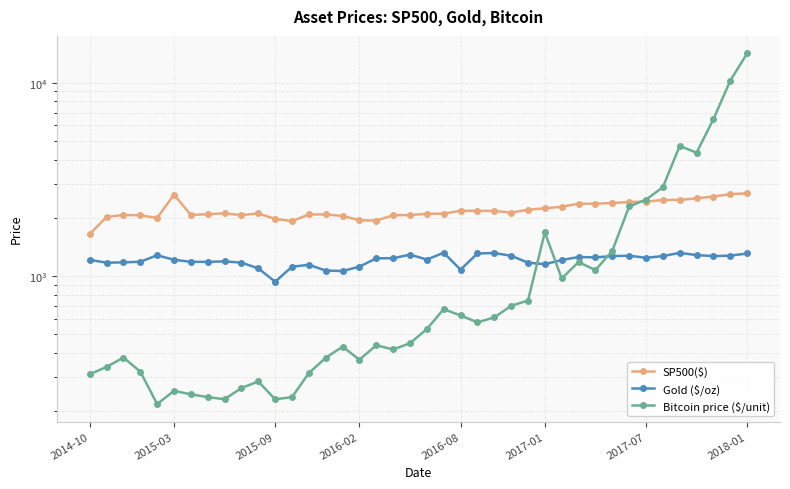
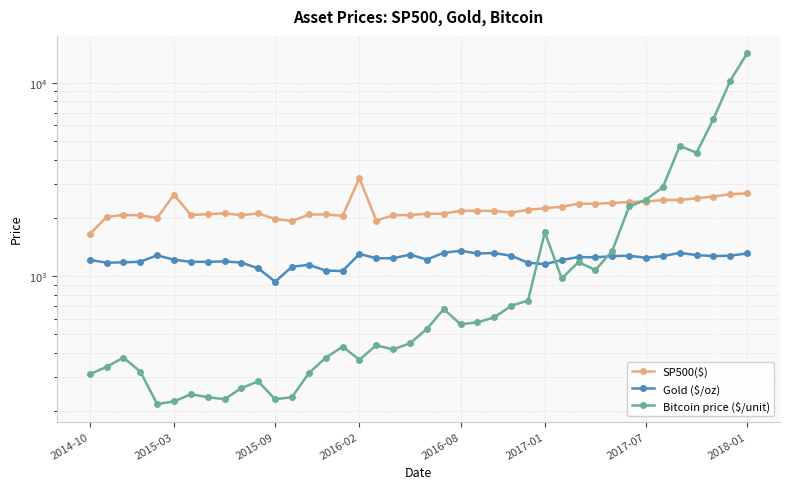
Bitcoin price ($/unit), 2015-03: 250 -> 220
SP500($), 2016-02: 1900 -> 3200
Gold ($/oz), 2016-02: 1100 -> 1300
Gold ($/oz), 2016-08: 1100 -> 1300
Bitcoin price ($/unit), 2016-08: 620 -> 560
